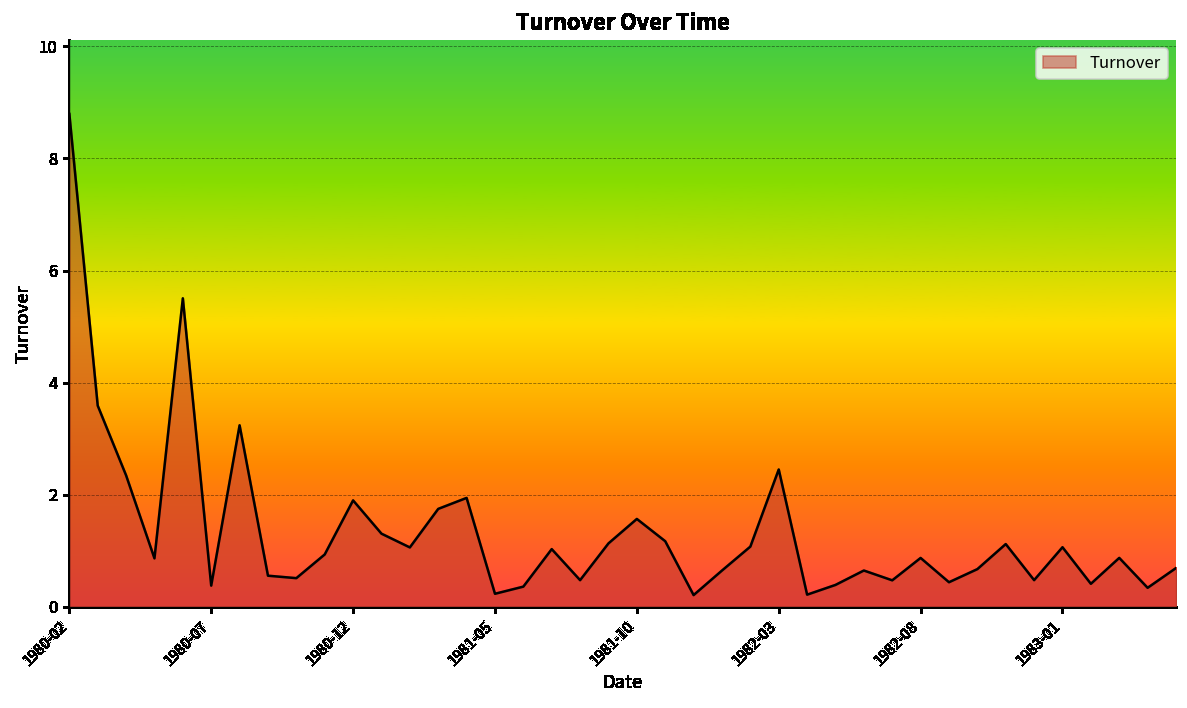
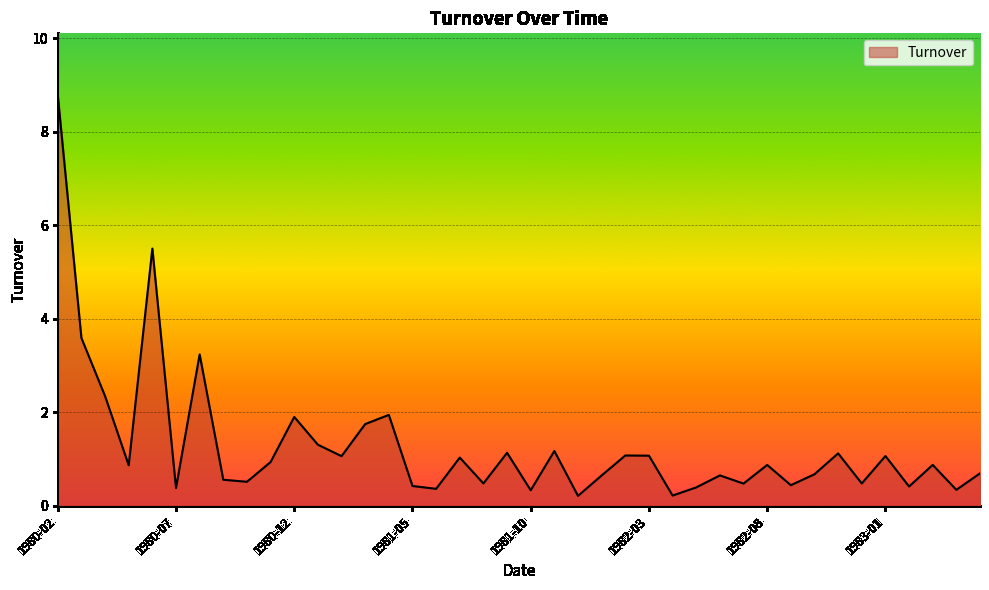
1981-05: 0.2 -> 0.4
1981-10: 1.6 -> 0.3
1982-03: 2.5 -> 1.1
